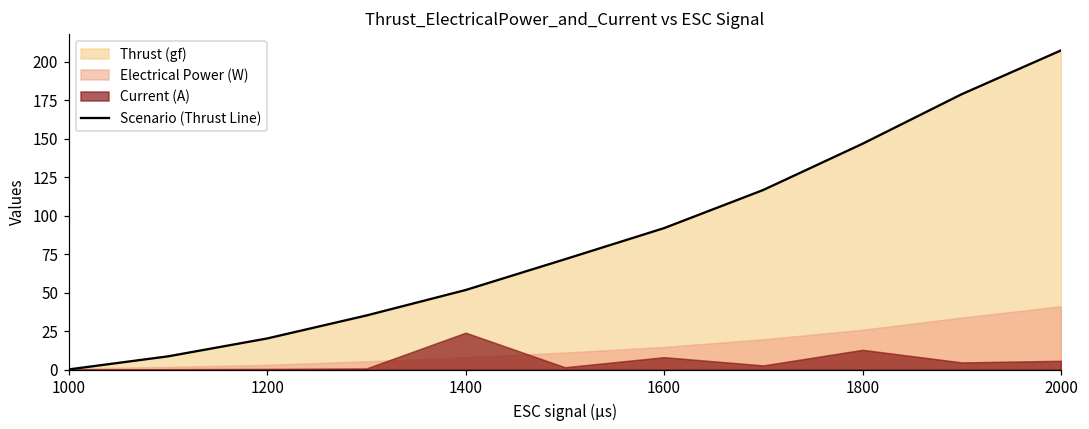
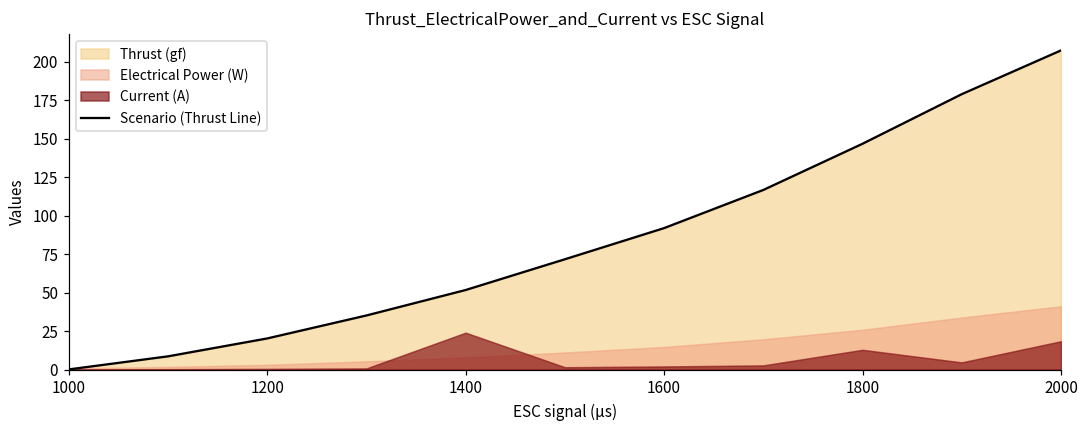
Current (A), 1600: 8 -> 2
Current (A), 2000: 6 -> 18
